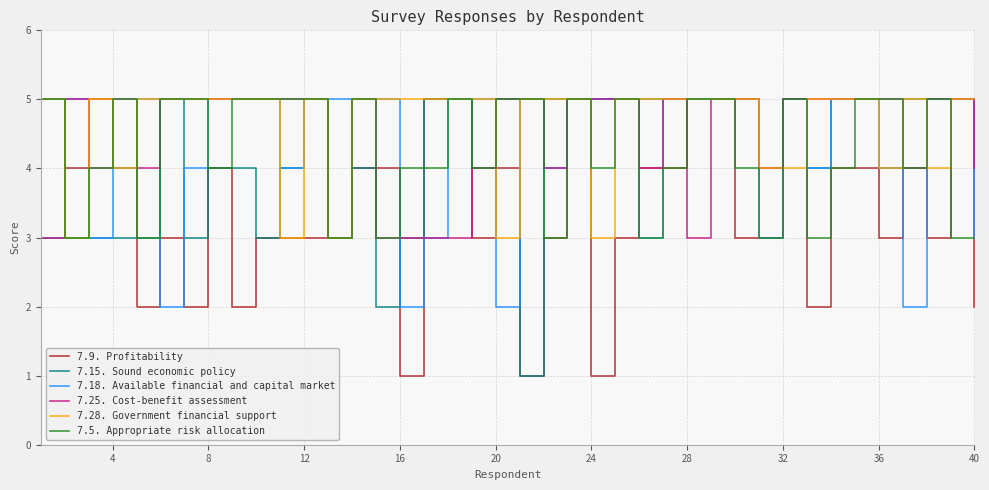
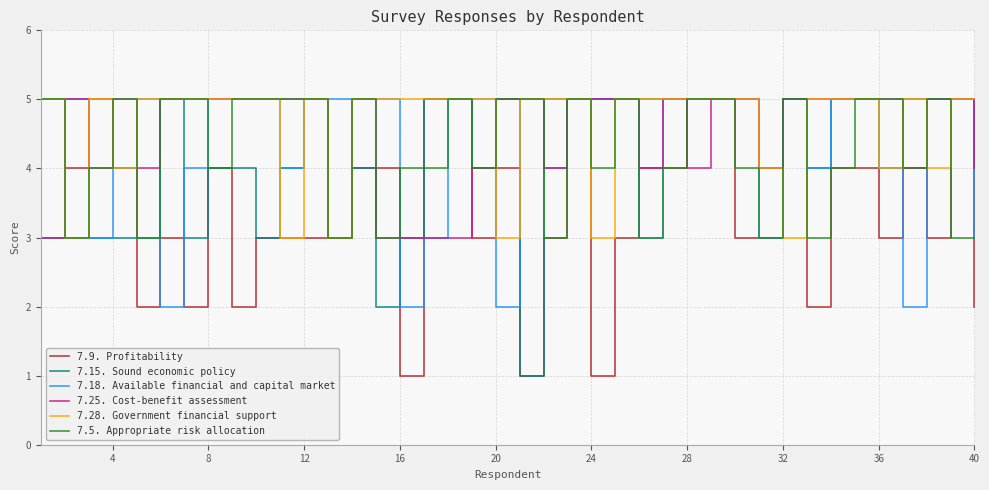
7.25. Cost-benefit assessment, 28: 3 -> 4
7.28. Government financial support, 32: 4 -> 3
